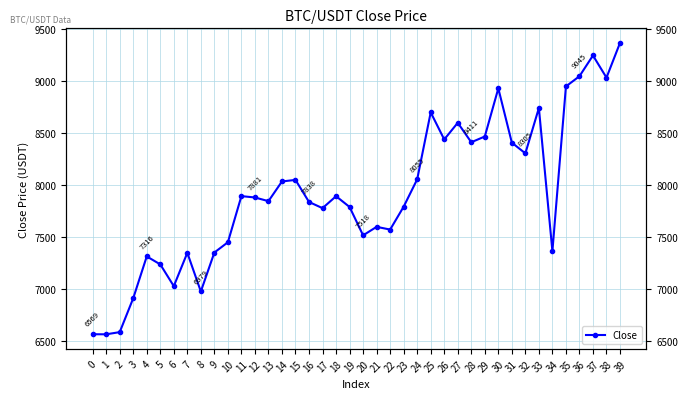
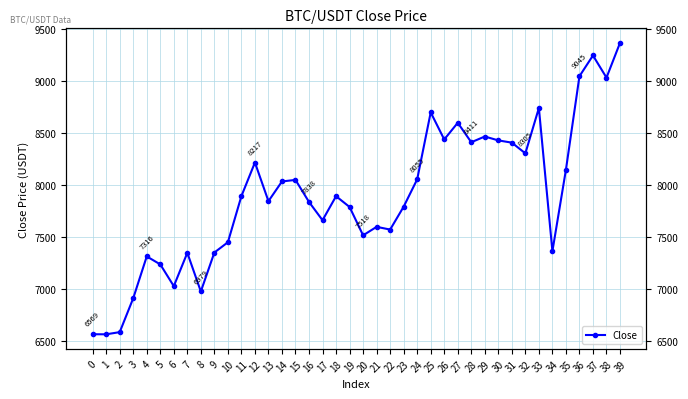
12: 7881 -> 8217
17: 7780 -> 7660
30: 8930 -> 8430
35: 8950 -> 8150
